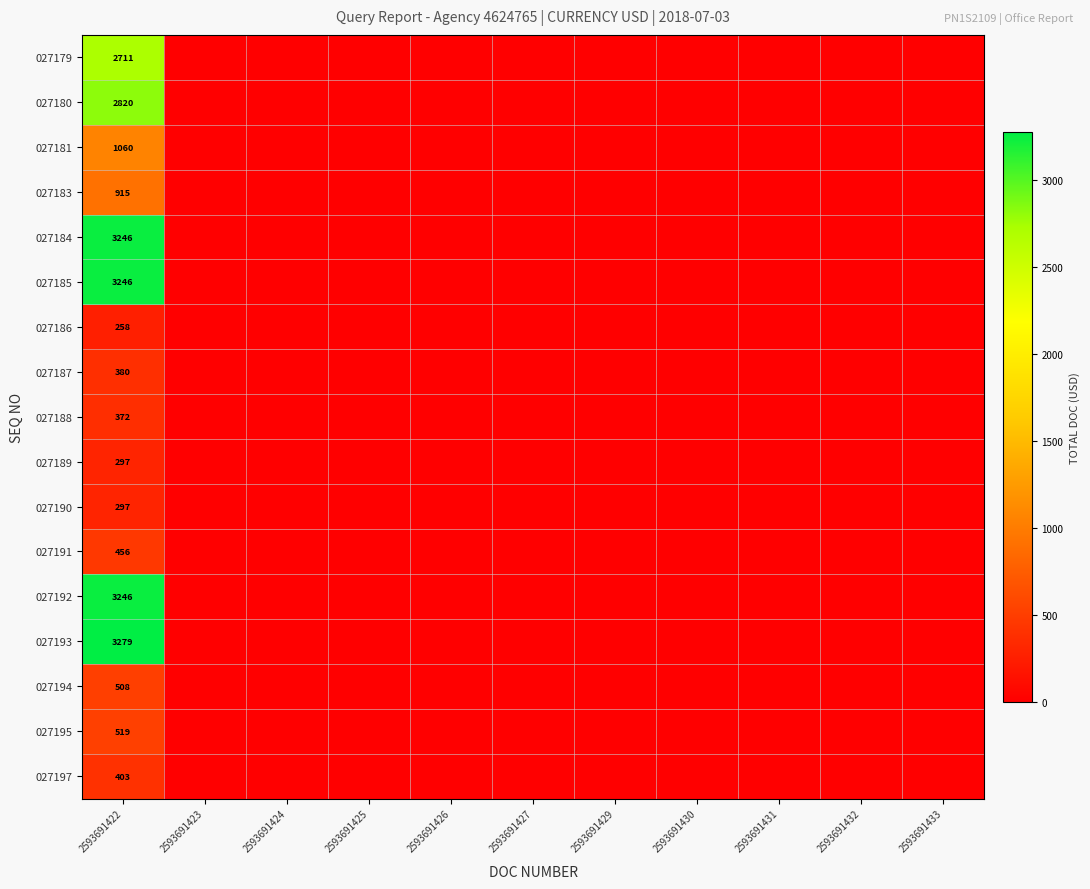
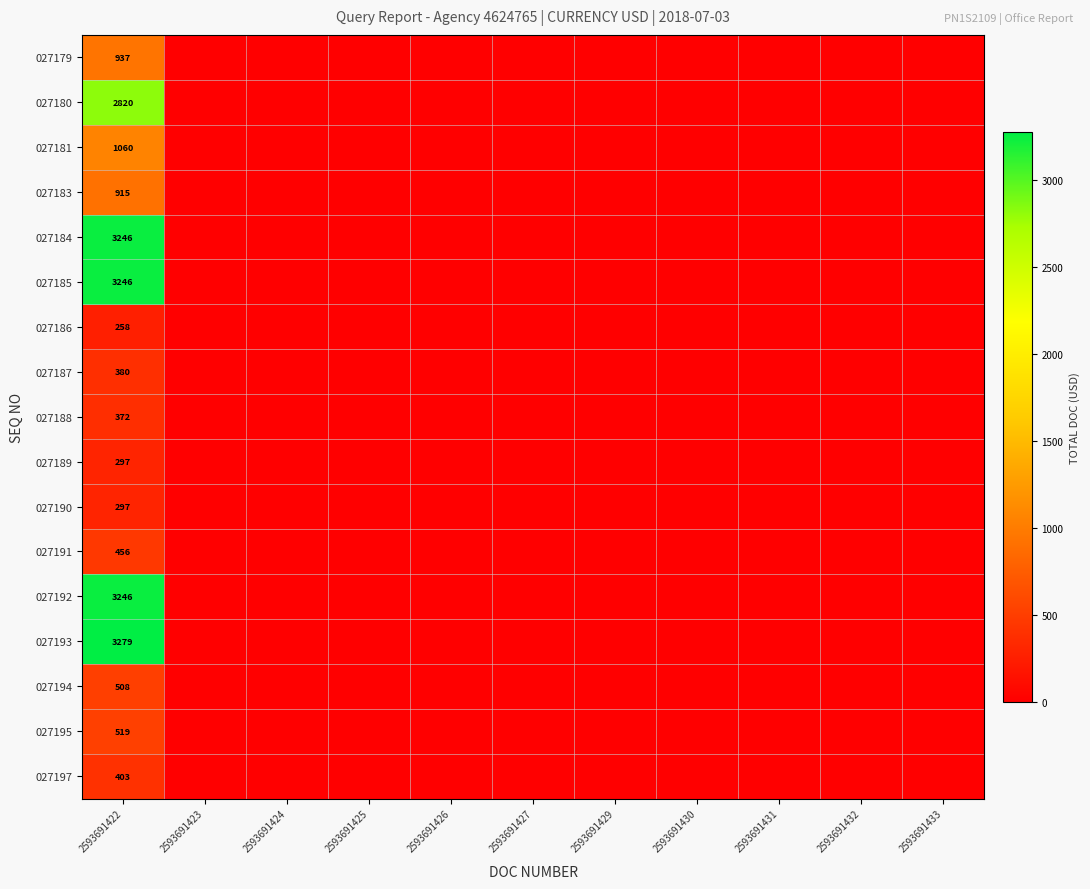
027179, 2593691422: 2711 -> 937
